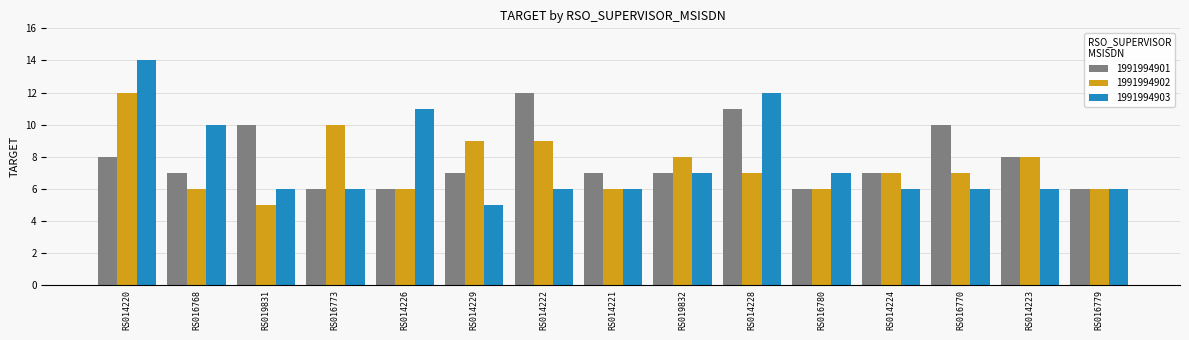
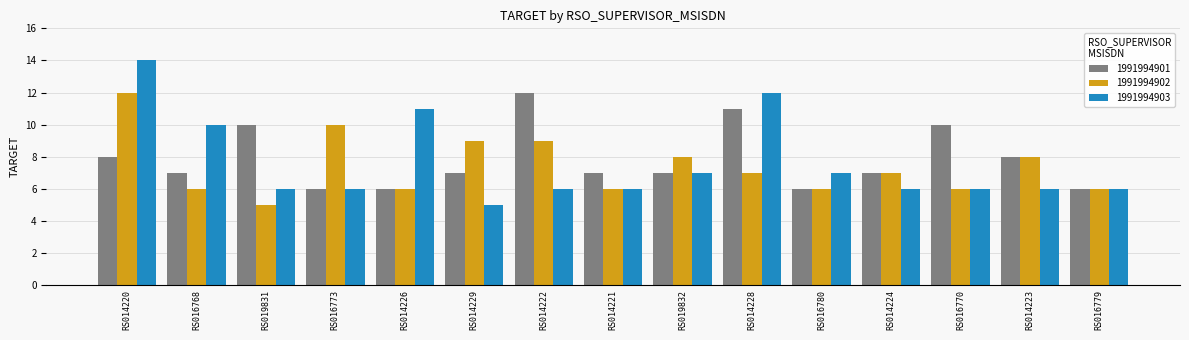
1991994902, RS016770: 7 -> 6
